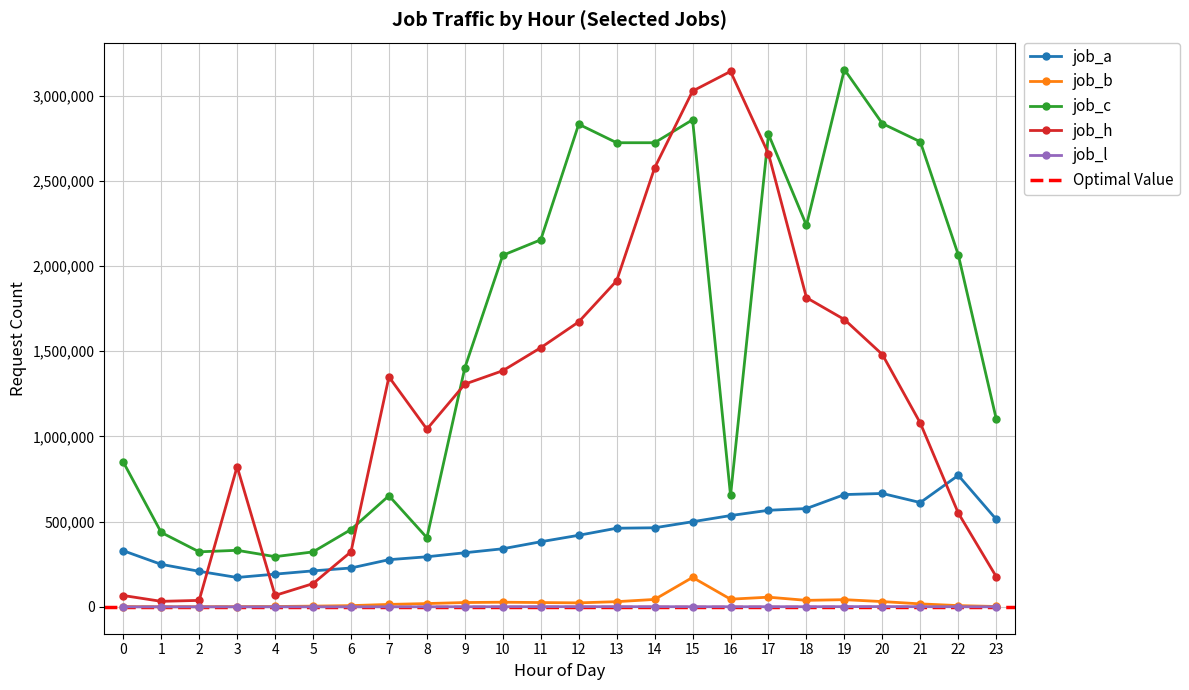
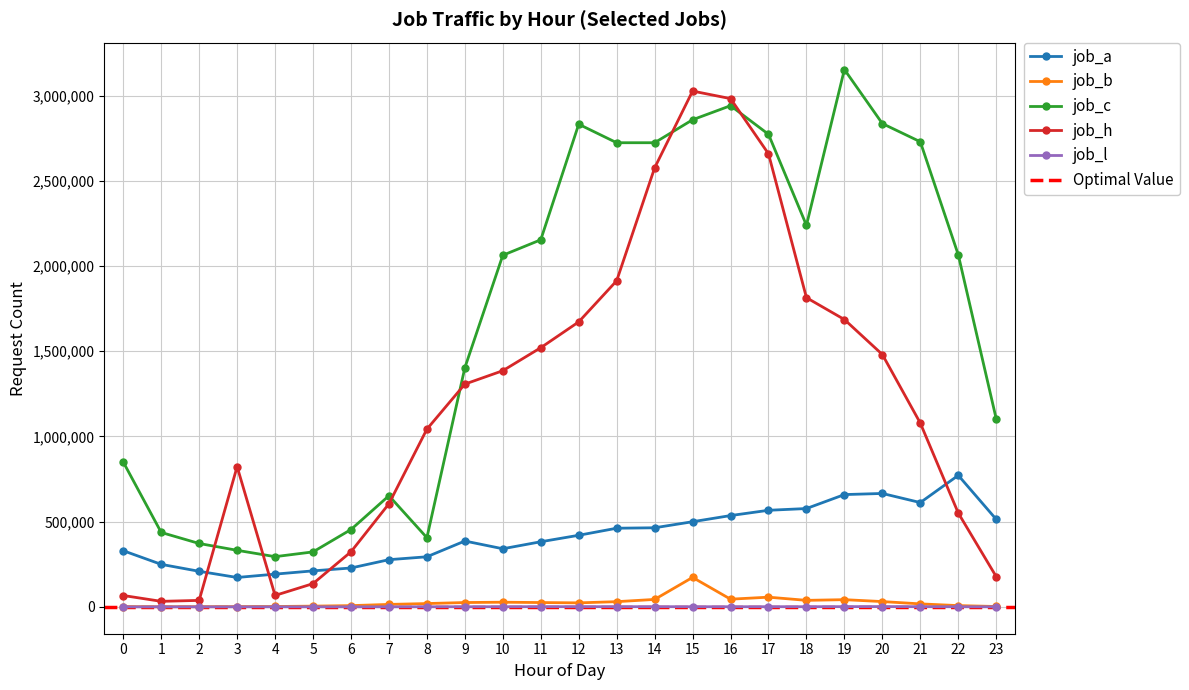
job_c, 2: 320,000 -> 370,000
job_h, 7: 1,350,000 -> 610,000
job_a, 9: 320,000 -> 390,000
job_c, 16: 650,000 -> 2,940,000
job_h, 16: 3,140,000 -> 2,980,000
